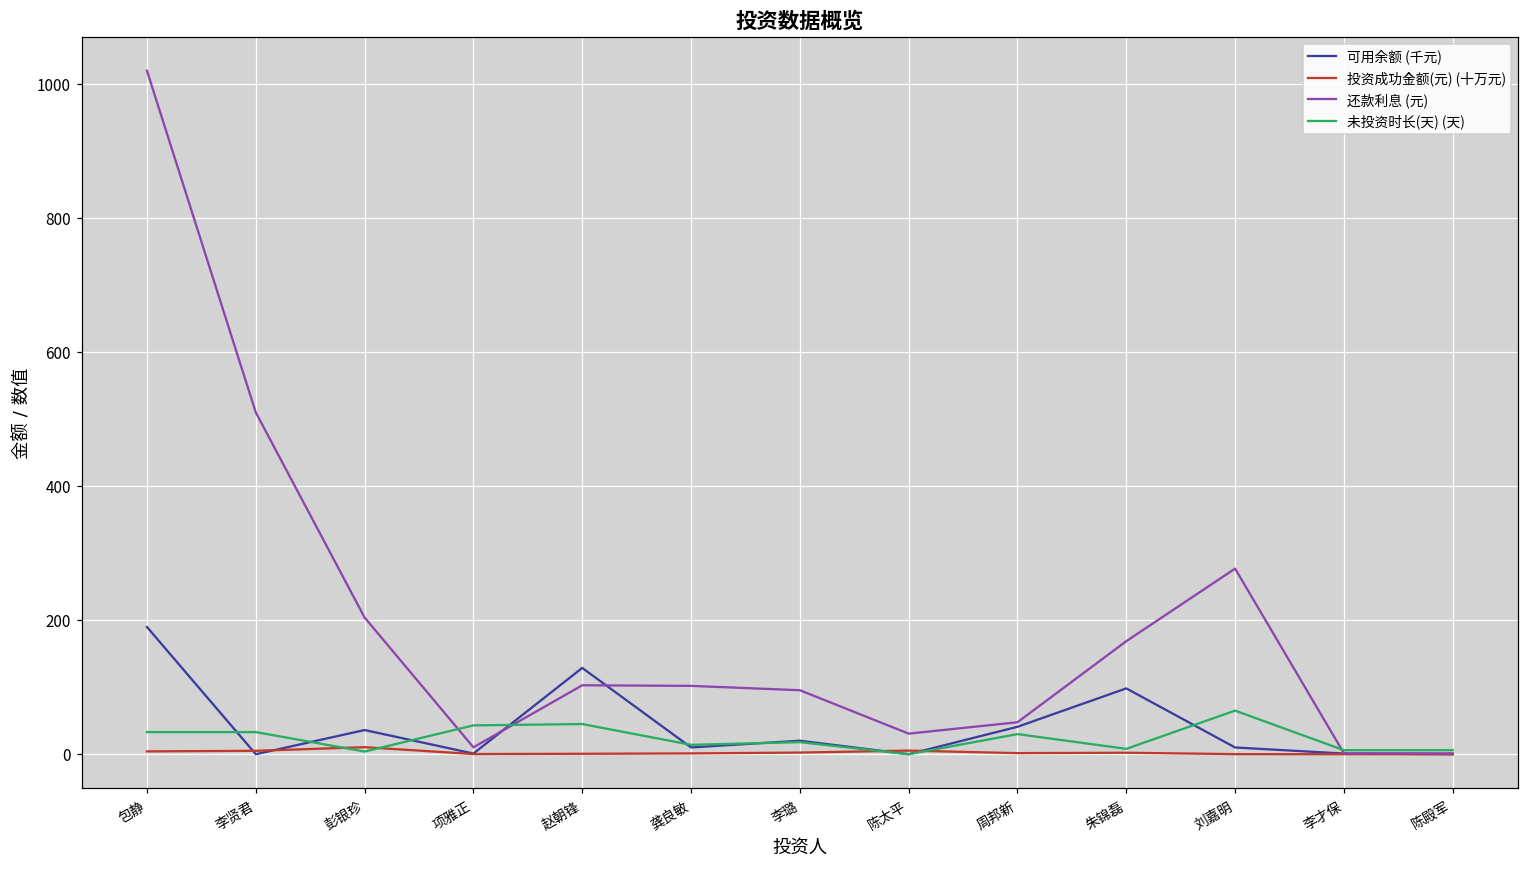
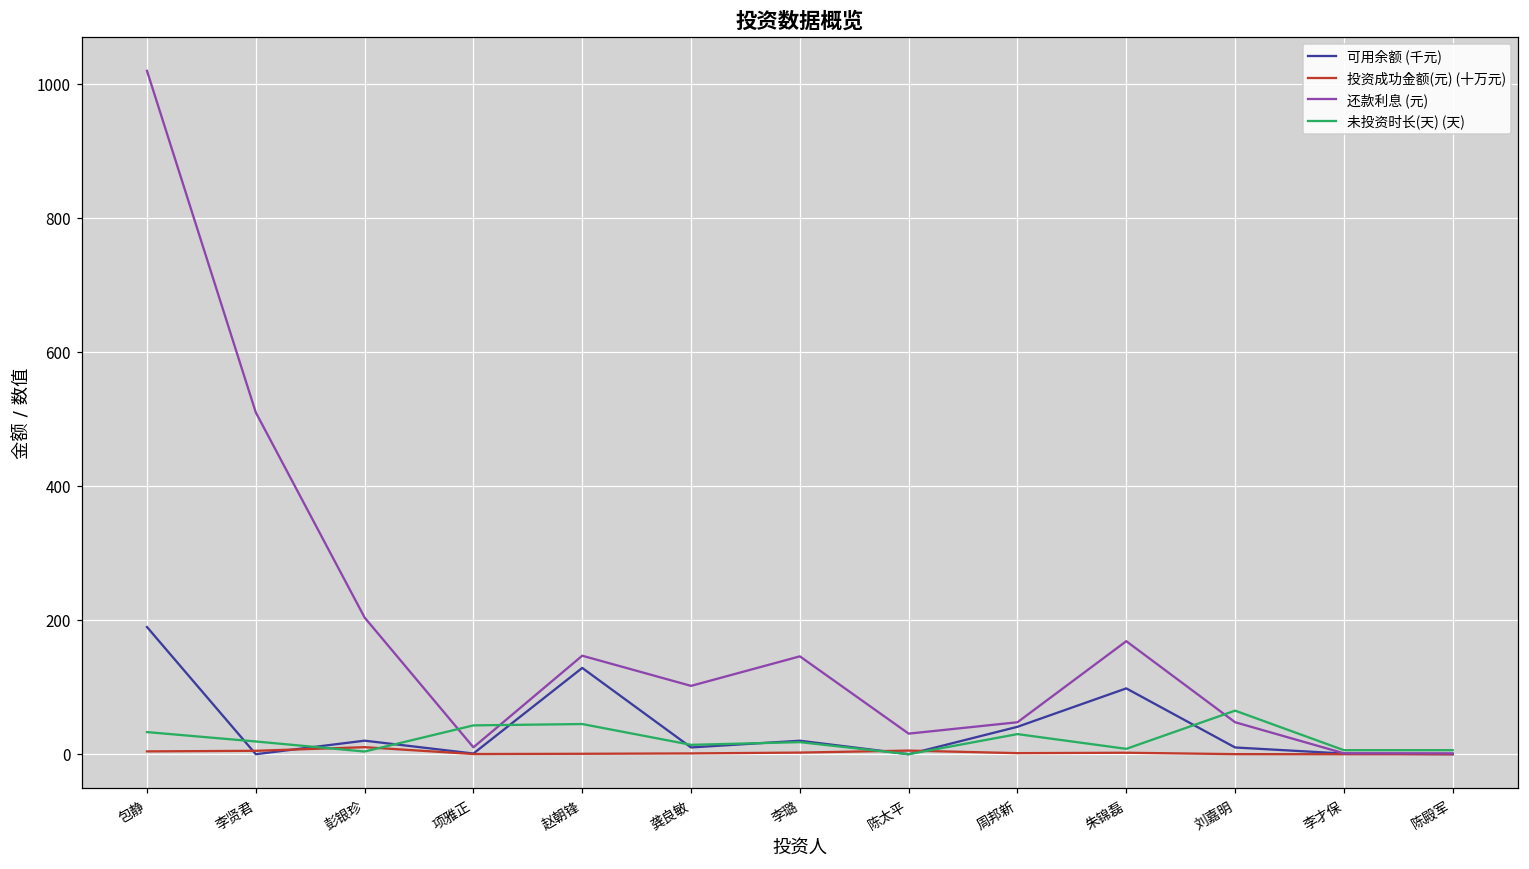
未投资时长(天) (天), 李贤君: 30 -> 20
可用余额 (千元), 彭银珍: 40 -> 20
还款利息 (元), 赵朝锋: 100 -> 150
还款利息 (元), 李璐: 100 -> 150
还款利息 (元), 刘嘉明: 280 -> 50
